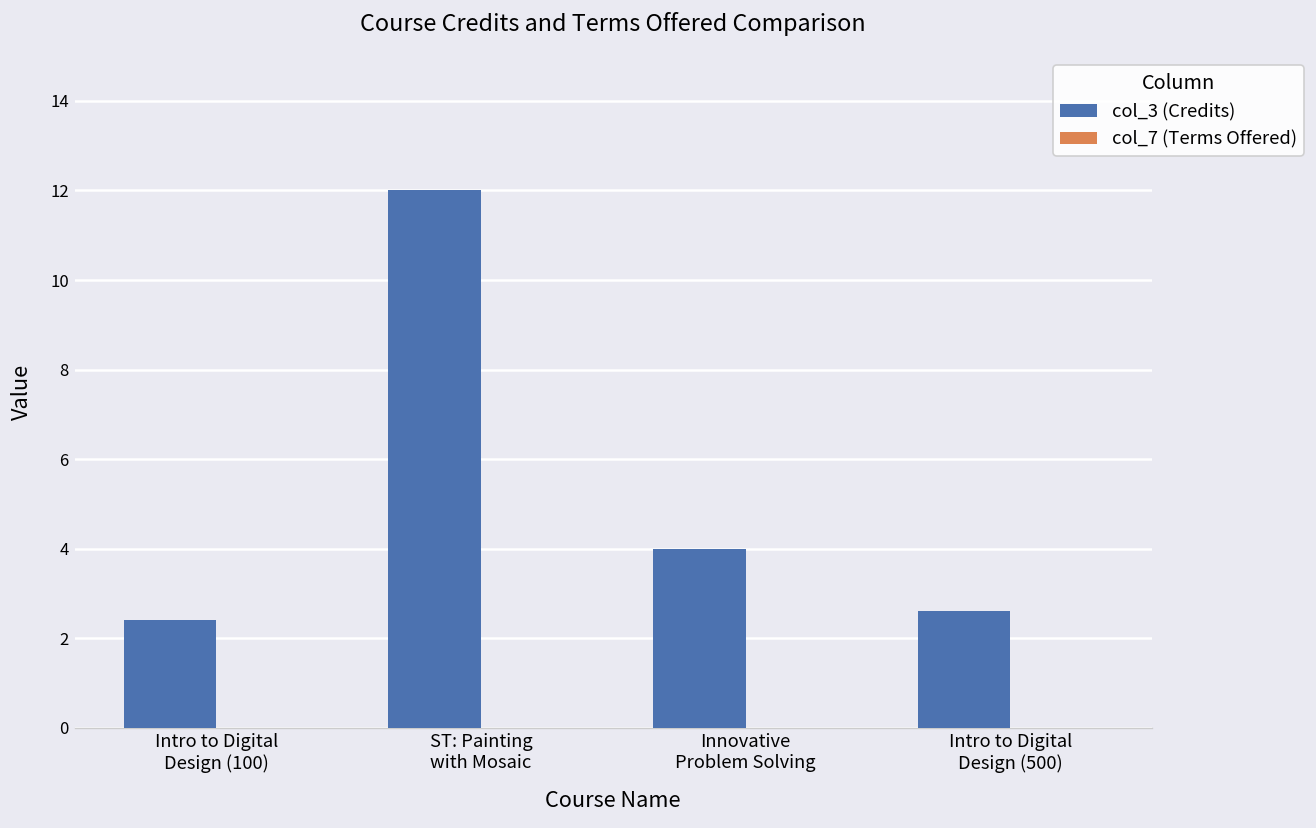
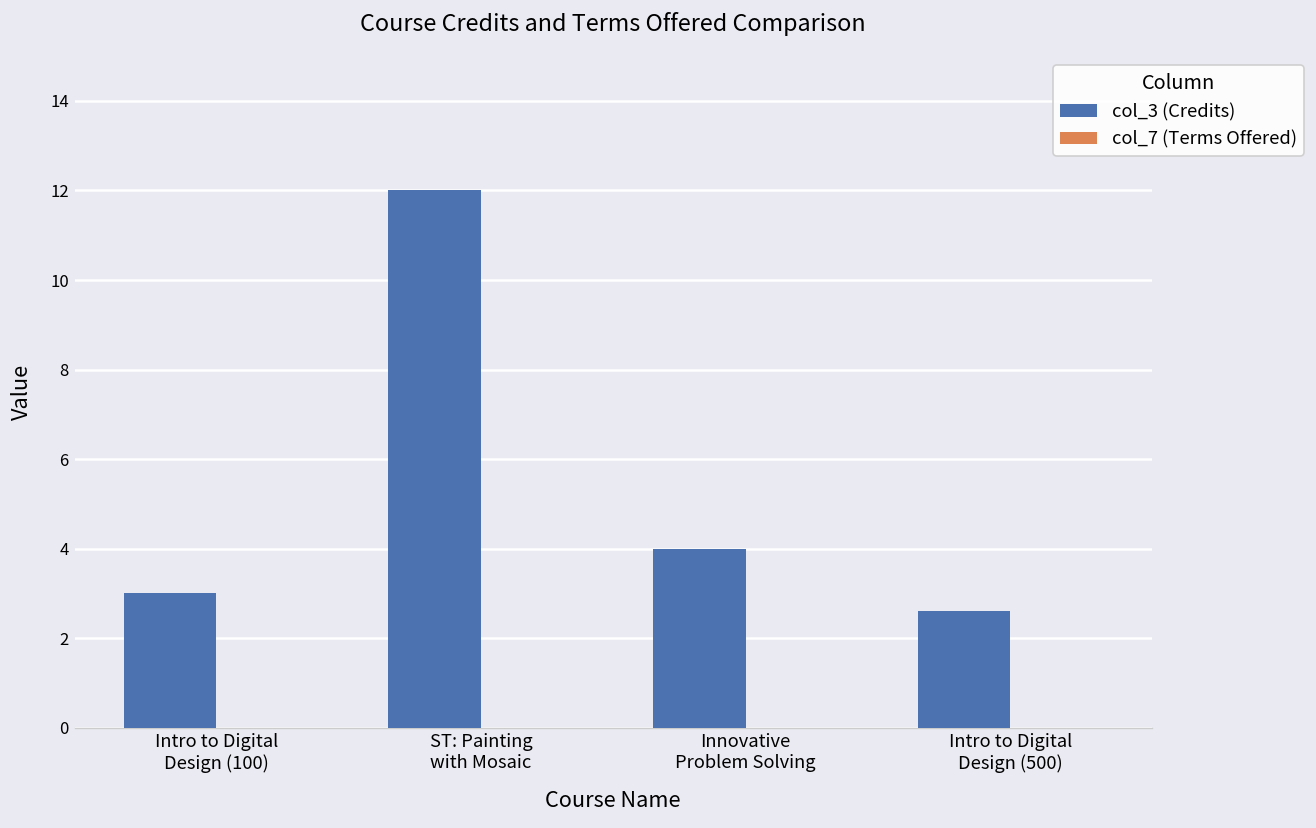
col_3 (Credits), Intro to Digital Design (100): 2.4 -> 3.0
